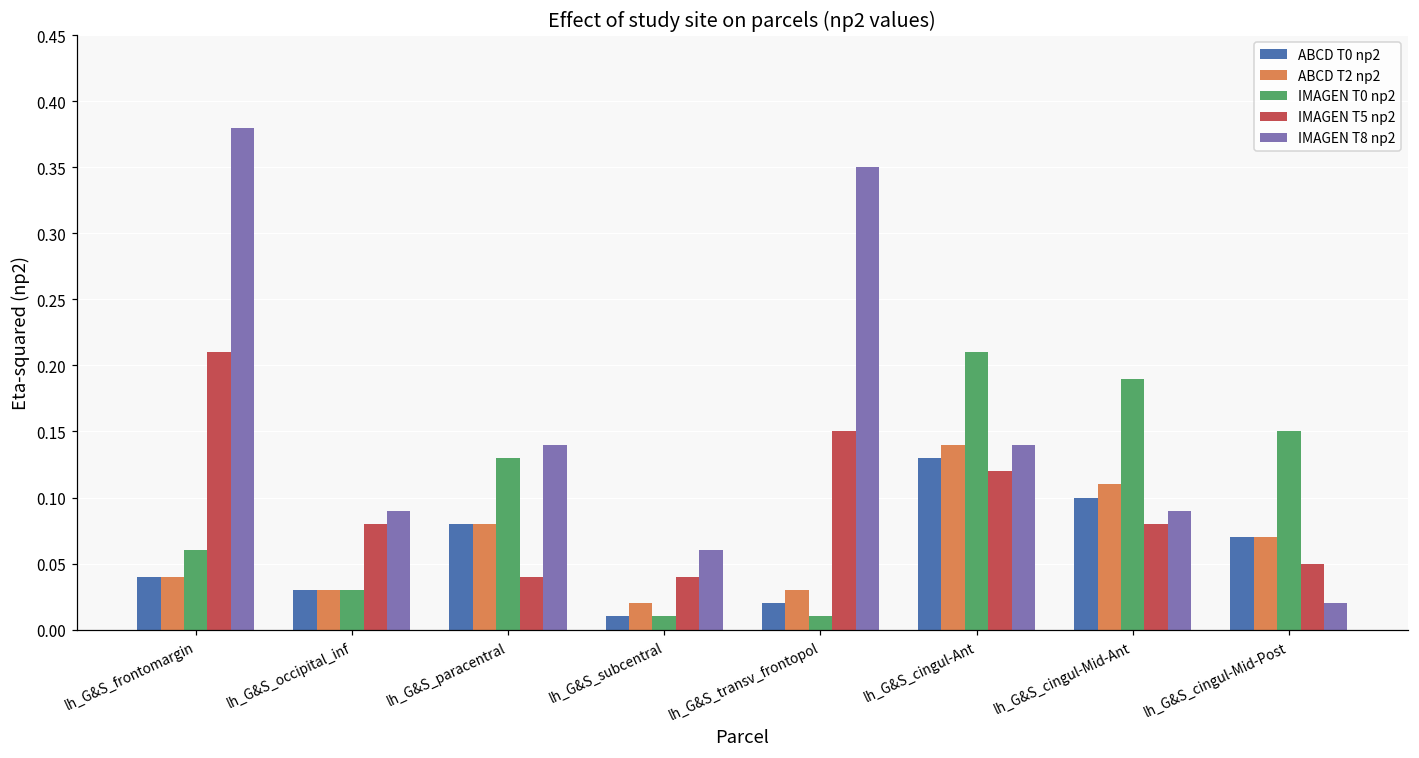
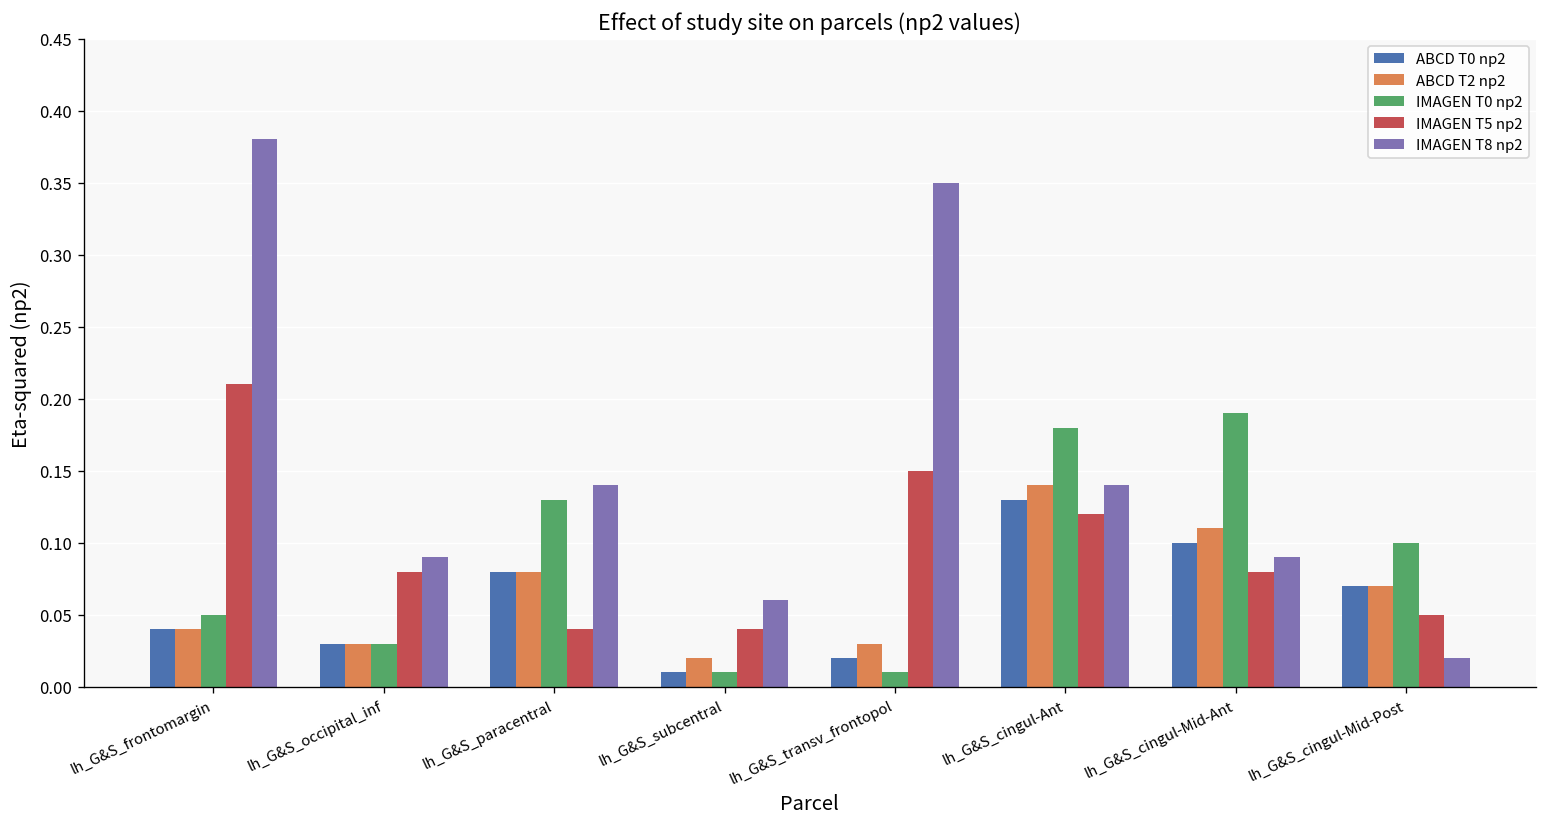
IMAGEN T0 np2, lh_G&S_frontomargin: 0.06 -> 0.05
IMAGEN T0 np2, lh_G&S_cingul-Ant: 0.21 -> 0.18
IMAGEN T0 np2, lh_G&S_cingul-Mid-Post: 0.15 -> 0.10
